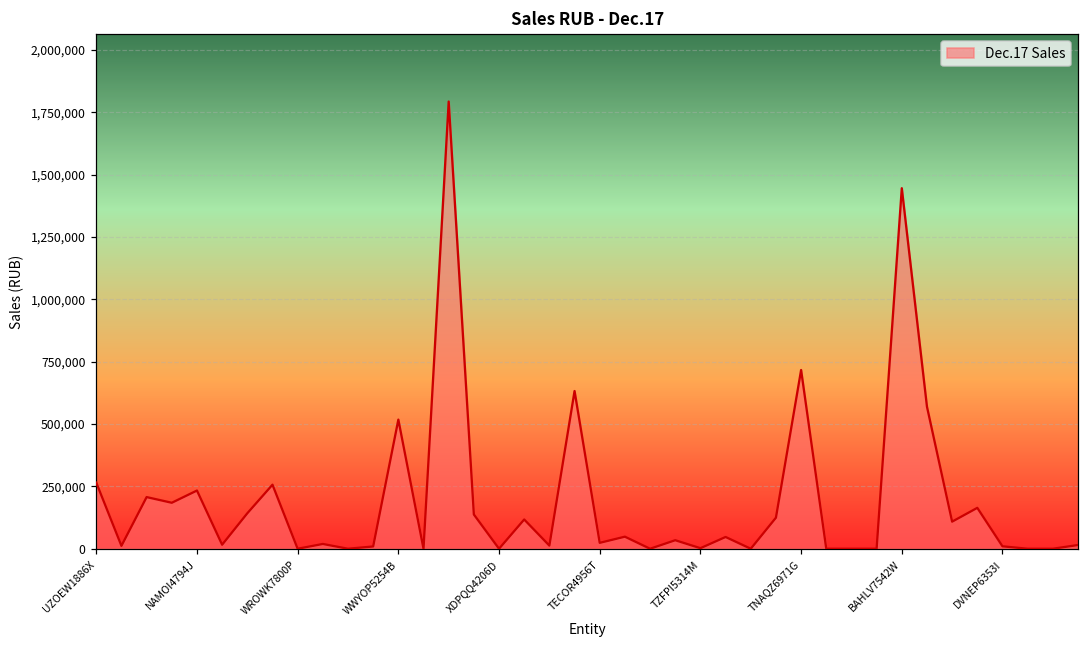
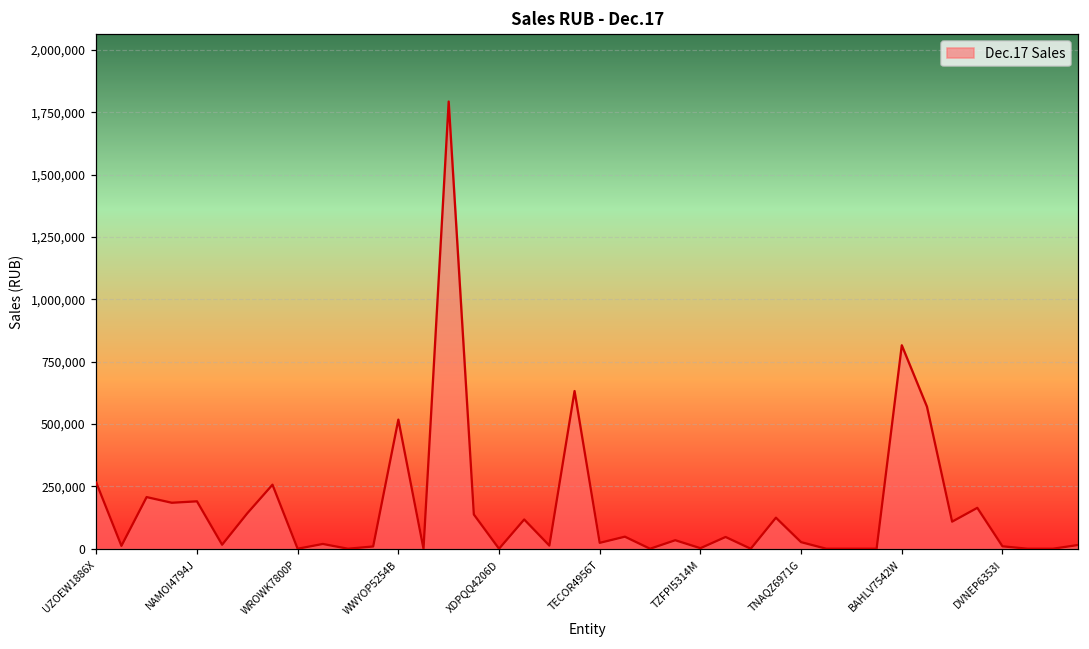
NAMOI4794J: 230,000 -> 190,000
TNAQZ6971G: 720,000 -> 30,000
BAHLV7542W: 1,450,000 -> 820,000
